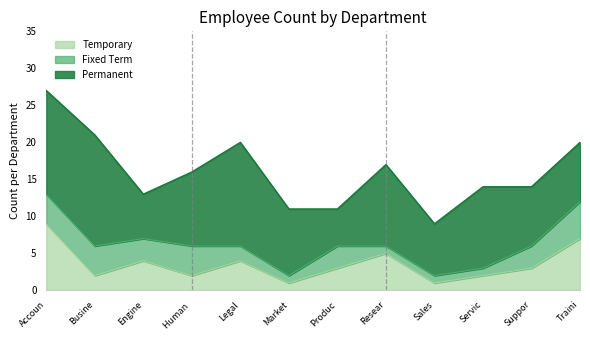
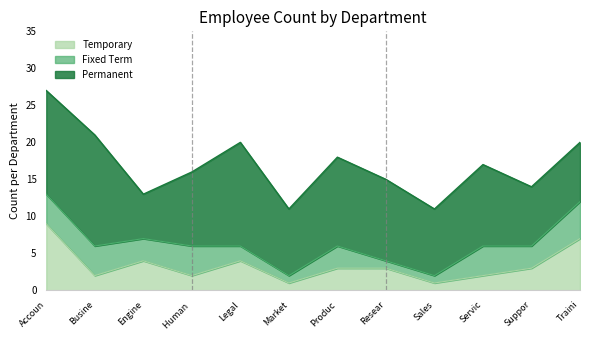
Permanent, Produc: 5 -> 12
Temporary, Resear: 5 -> 3
Permanent, Sales: 7 -> 9
Fixed Term, Servic: 1 -> 4
